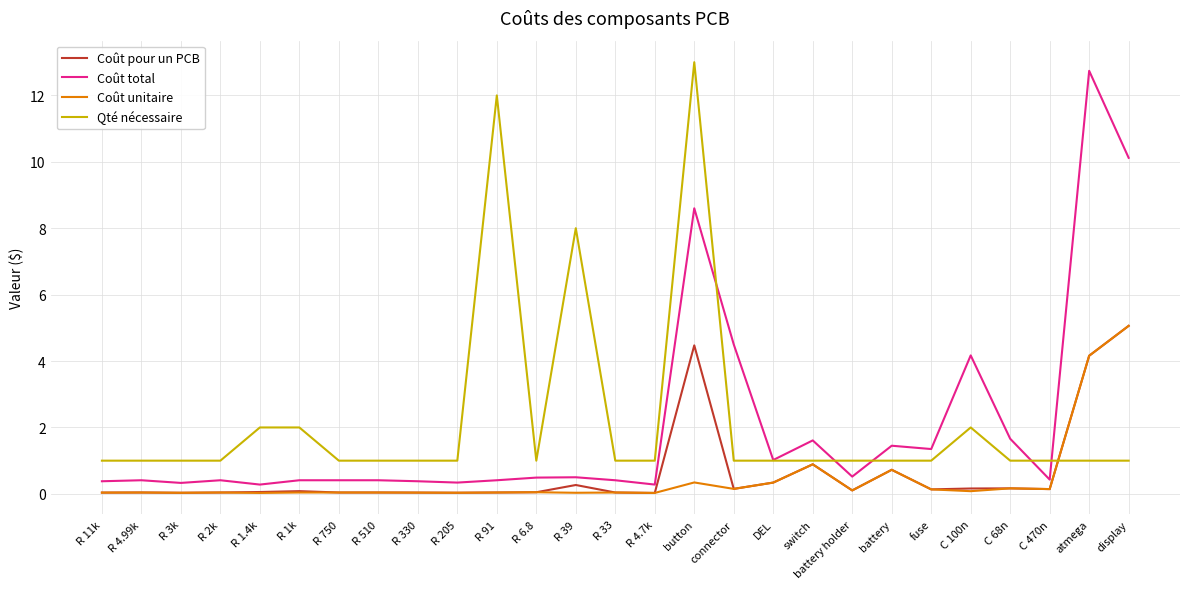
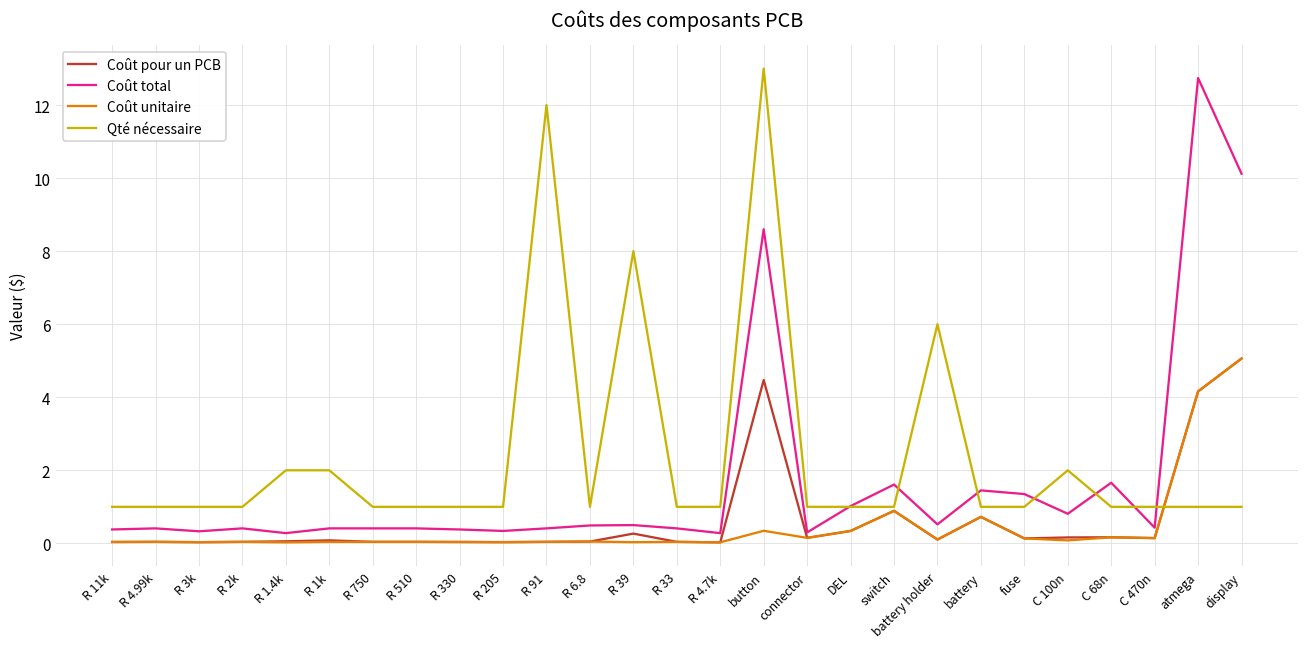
Coût total, connector: 4.5 -> 0.3
Qté nécessaire, battery holder: 1 -> 6
Coût total, C 100n: 4.2 -> 0.8
